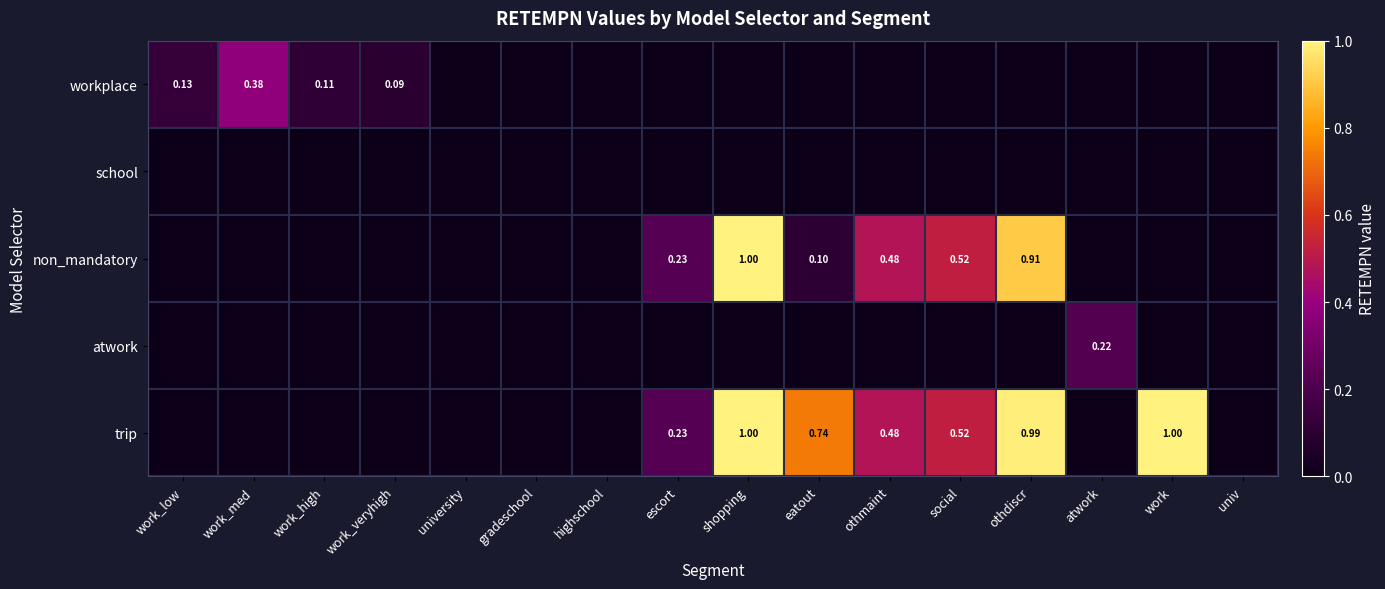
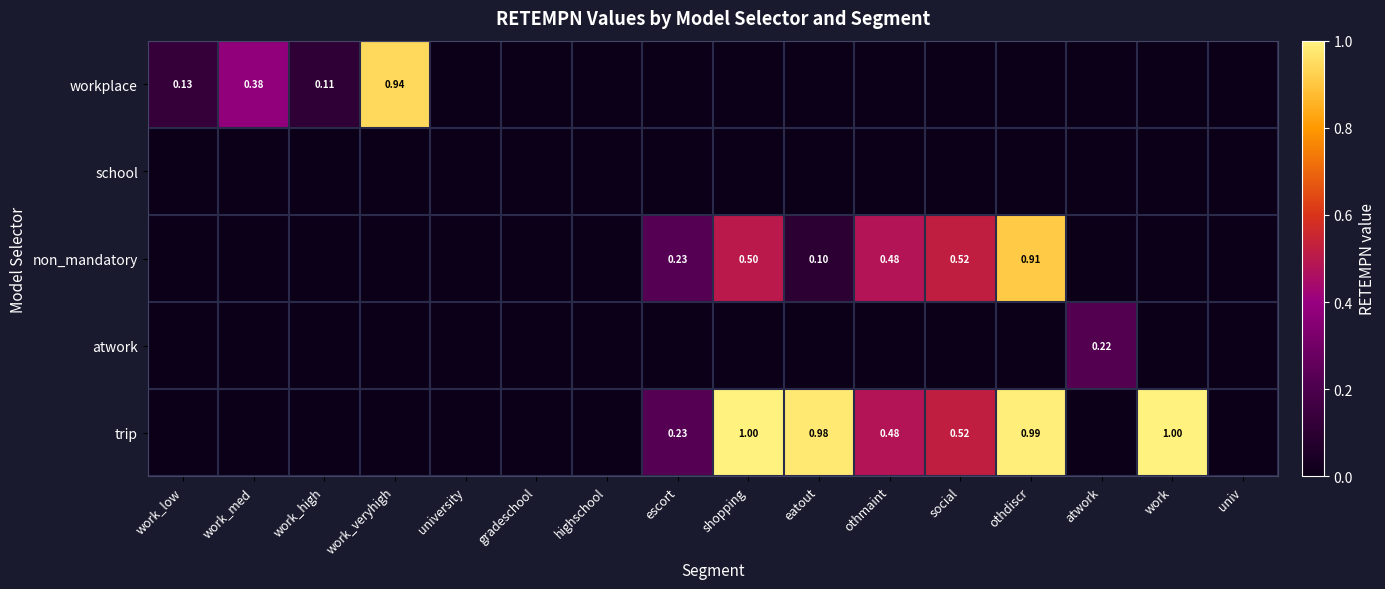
workplace, work_veryhigh: 0.09 -> 0.94
non_mandatory, shopping: 1.00 -> 0.50
trip, eatout: 0.74 -> 0.98
